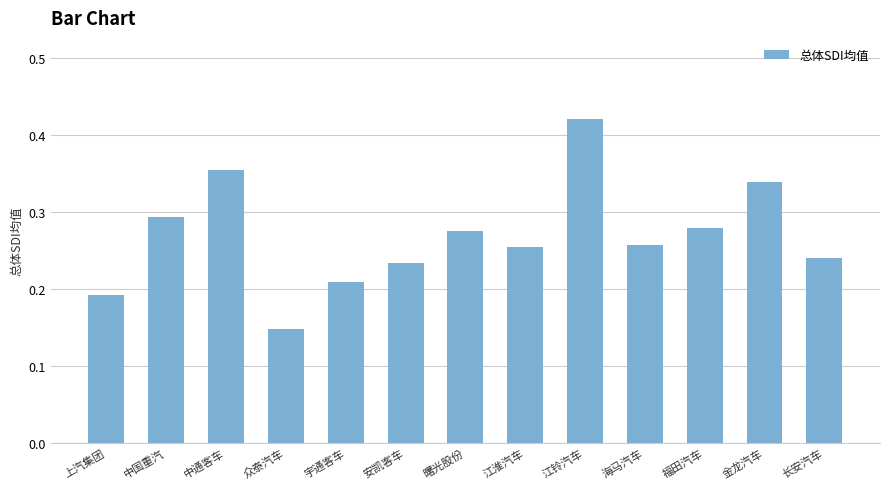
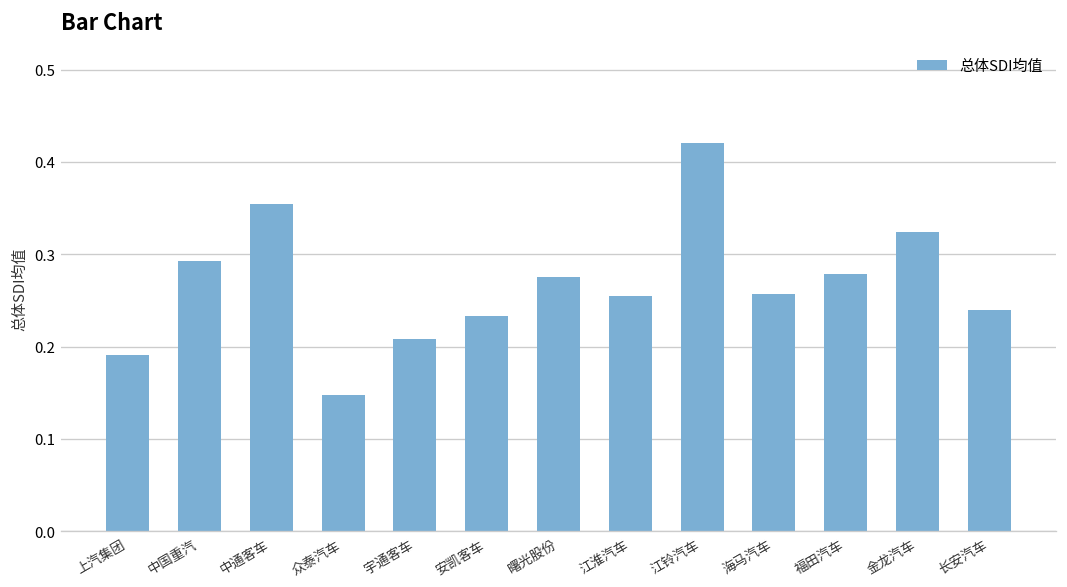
金龙汽车: 0.34 -> 0.32
